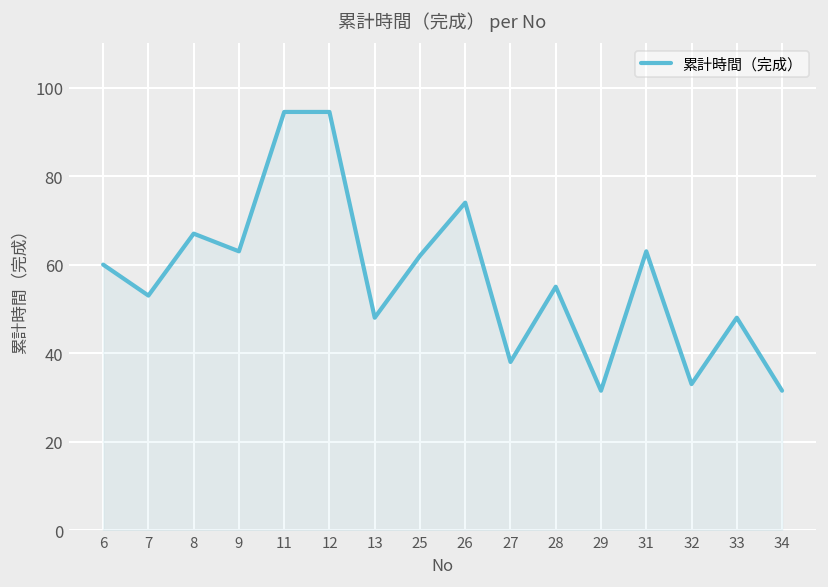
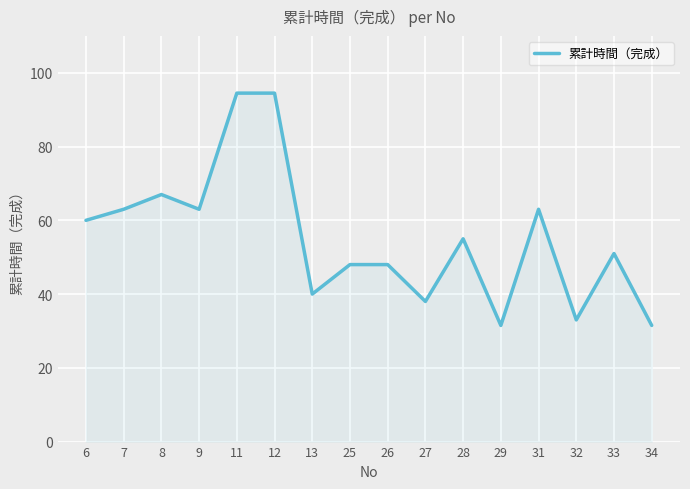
7: 53 -> 63
13: 48 -> 40
25: 62 -> 48
26: 74 -> 48
33: 48 -> 51
